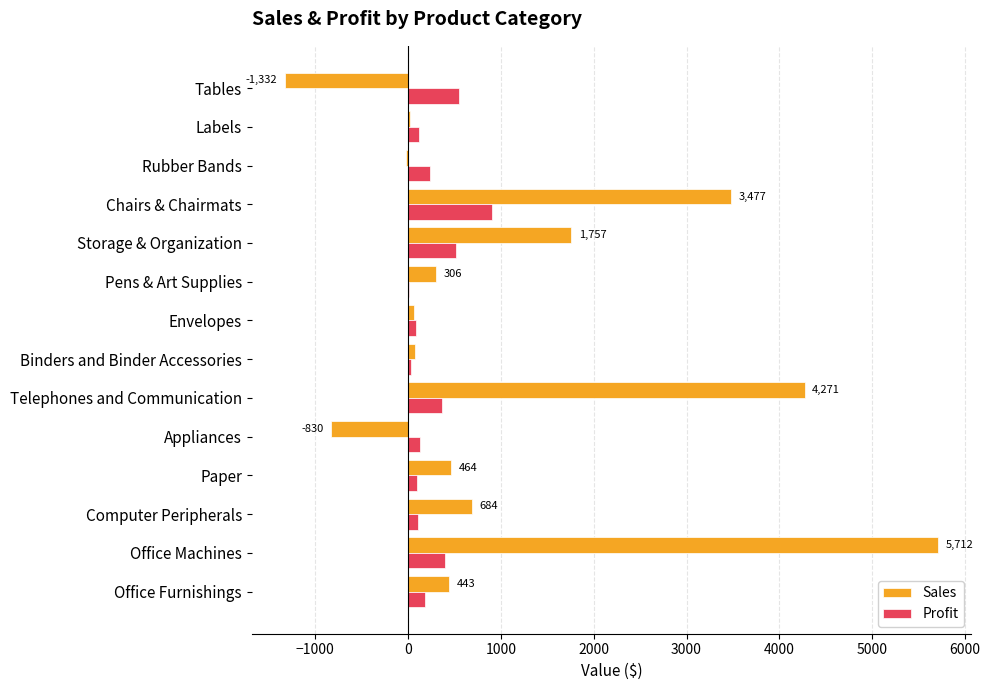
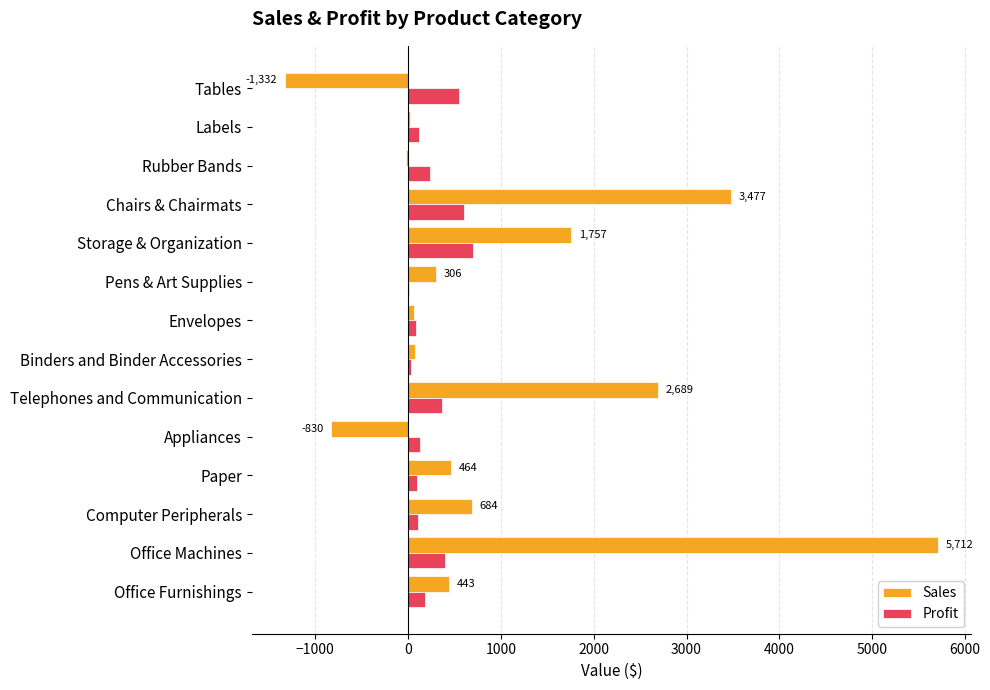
Profit, Chairs & Chairmats: 900 -> 600
Profit, Storage & Organization: 500 -> 700
Sales, Telephones and Communication: 4,271 -> 2,689
